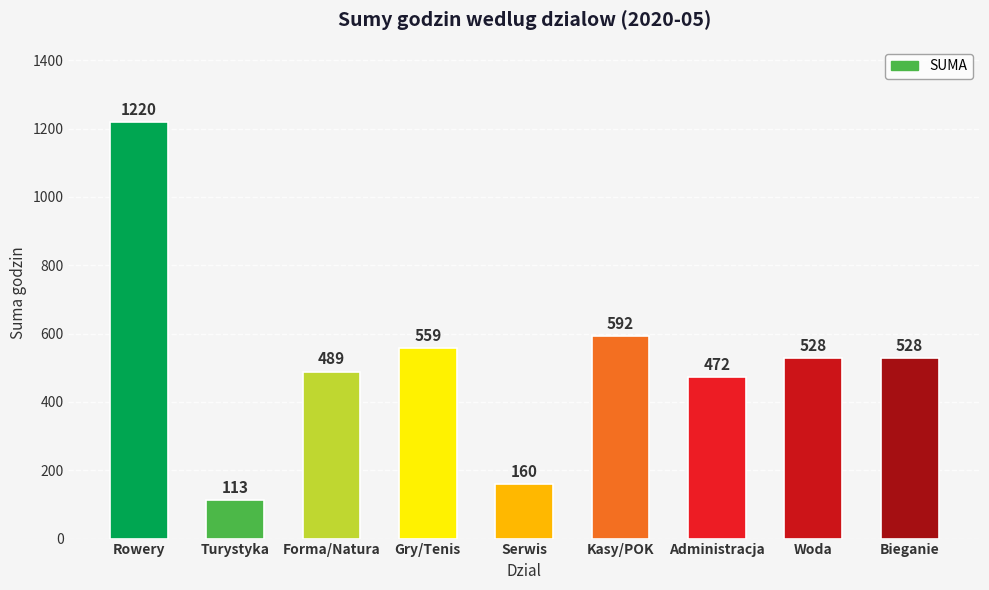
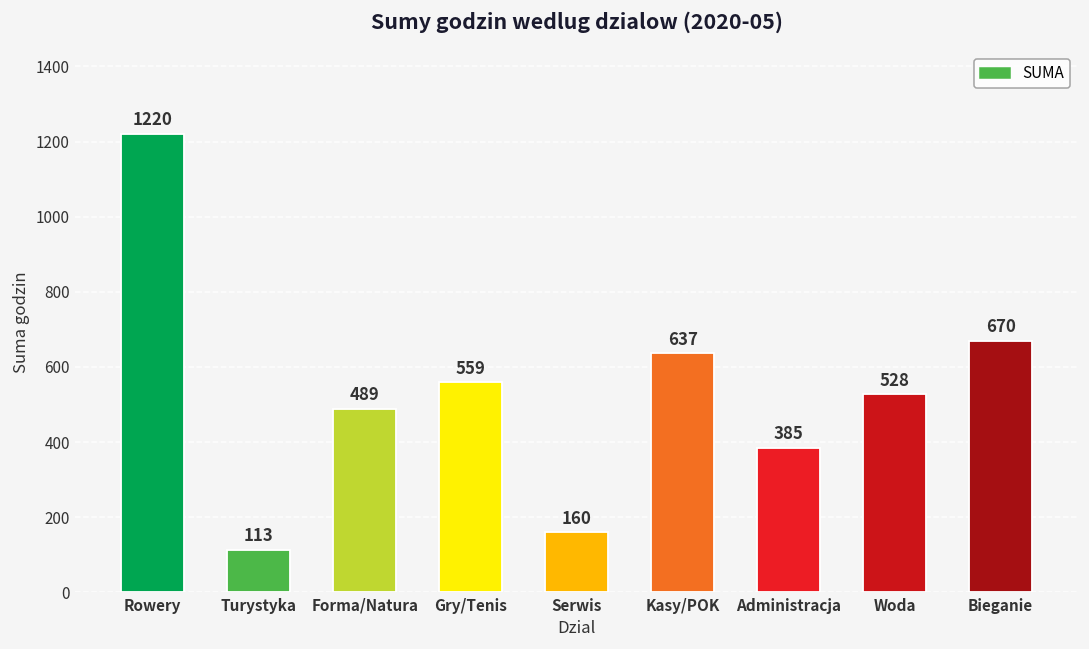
Kasy/POK: 592 -> 637
Administracja: 472 -> 385
Bieganie: 528 -> 670
